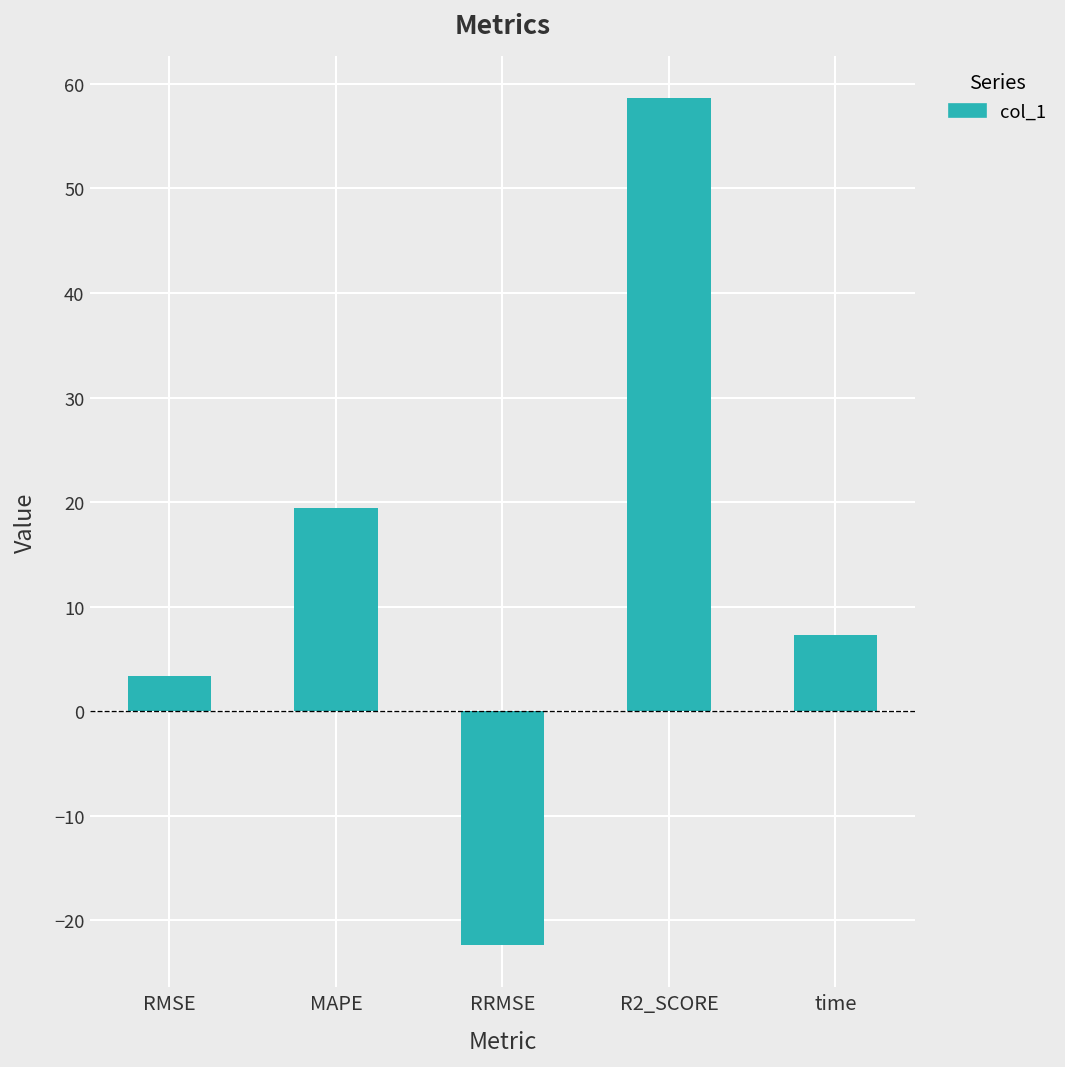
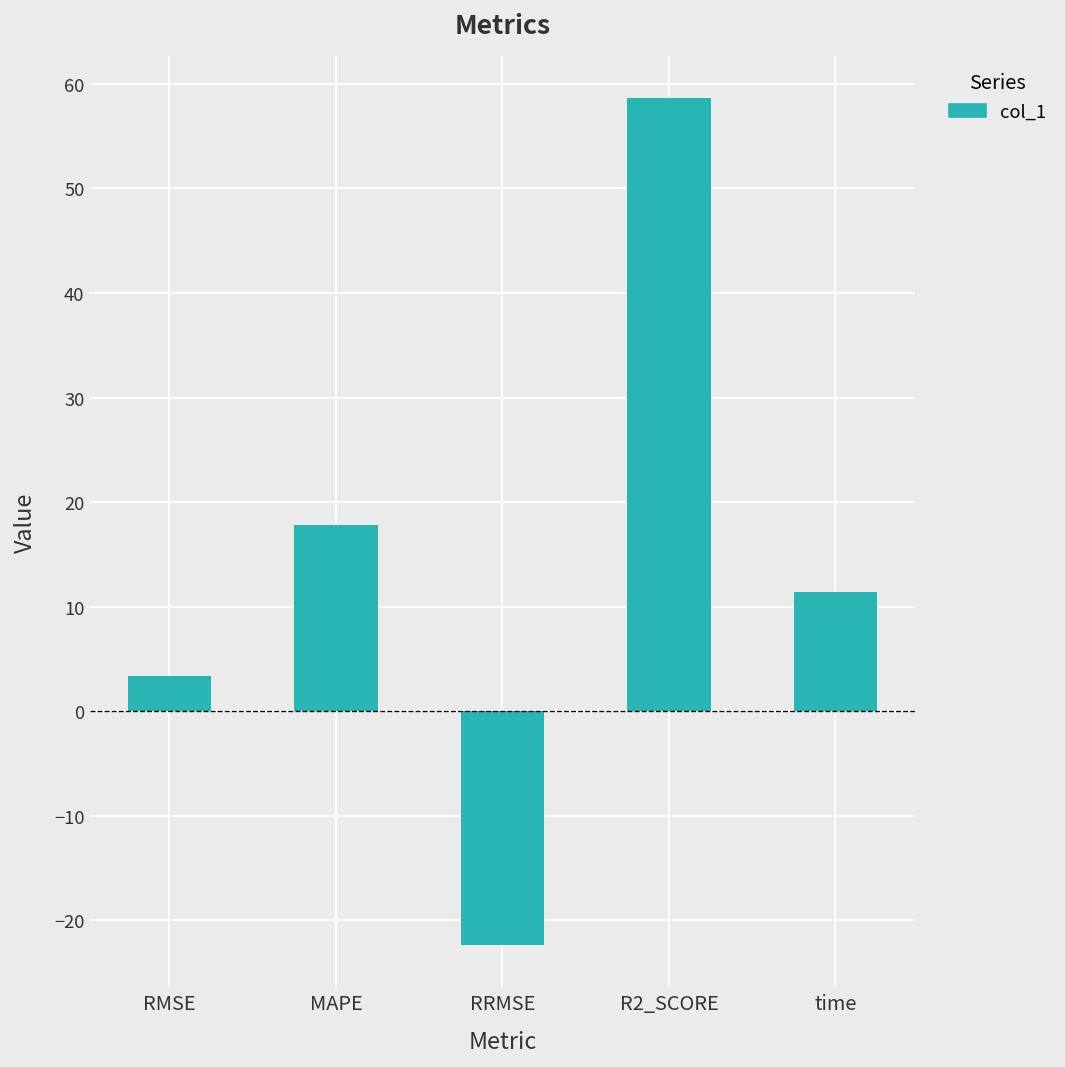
MAPE: 19 -> 18
time: 7 -> 11
